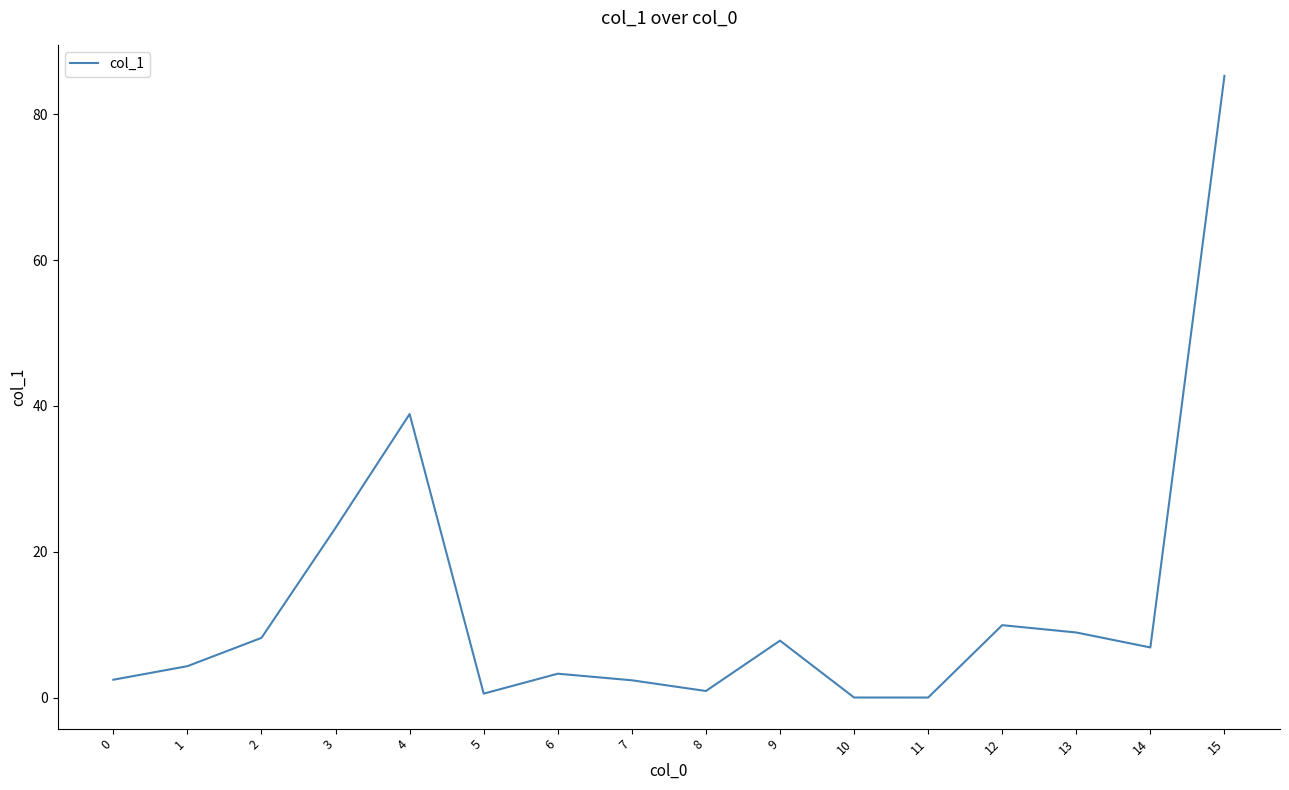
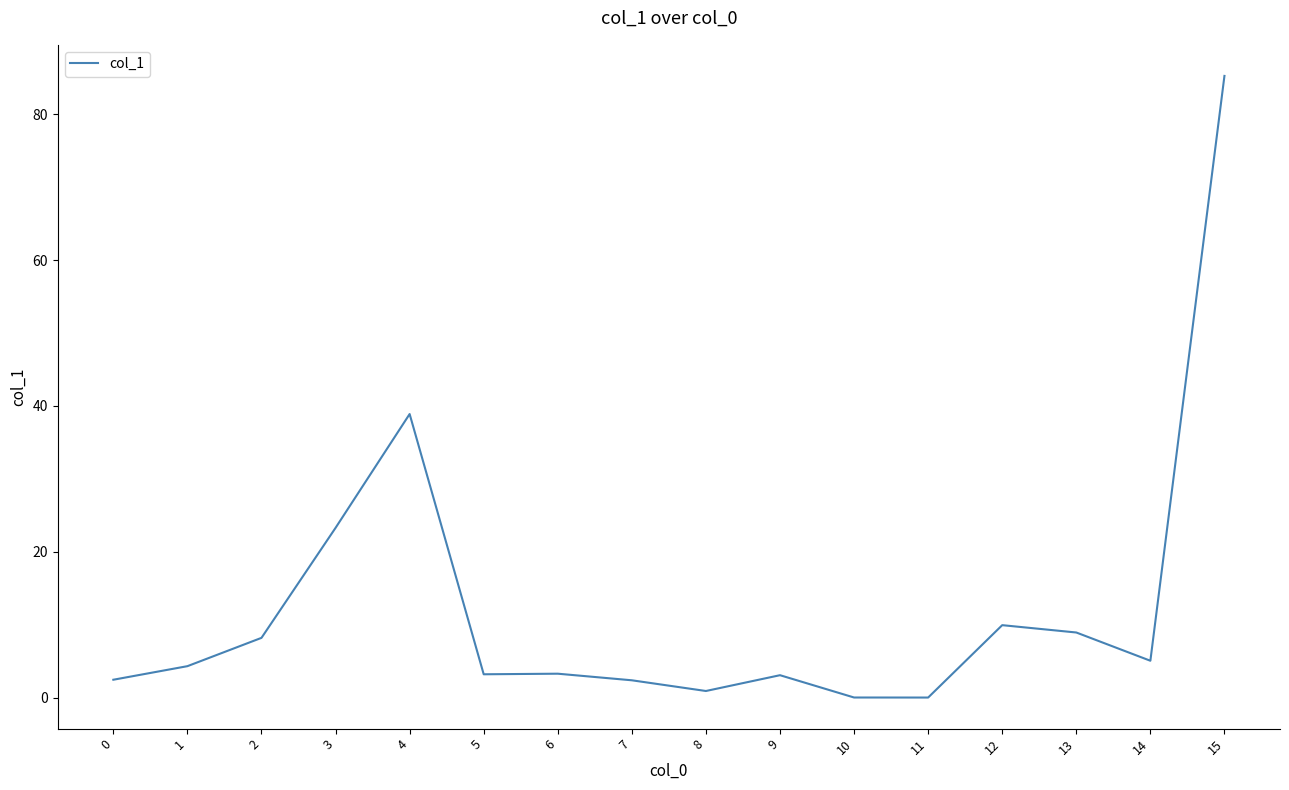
5: 1 -> 3
9: 8 -> 3
14: 7 -> 5
